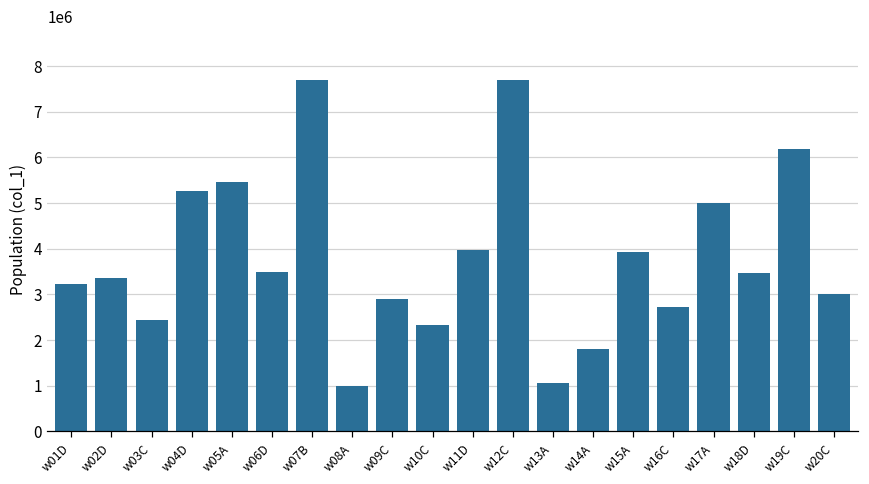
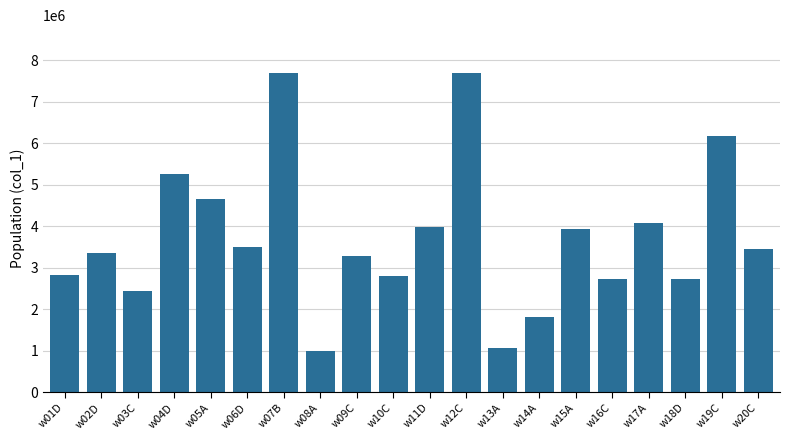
w01D: 3200000 -> 2800000
w05A: 5500000 -> 4700000
w09C: 2900000 -> 3300000
w10C: 2300000 -> 2800000
w17A: 5000000 -> 4100000
w18D: 3500000 -> 2700000
w20C: 3000000 -> 3400000
